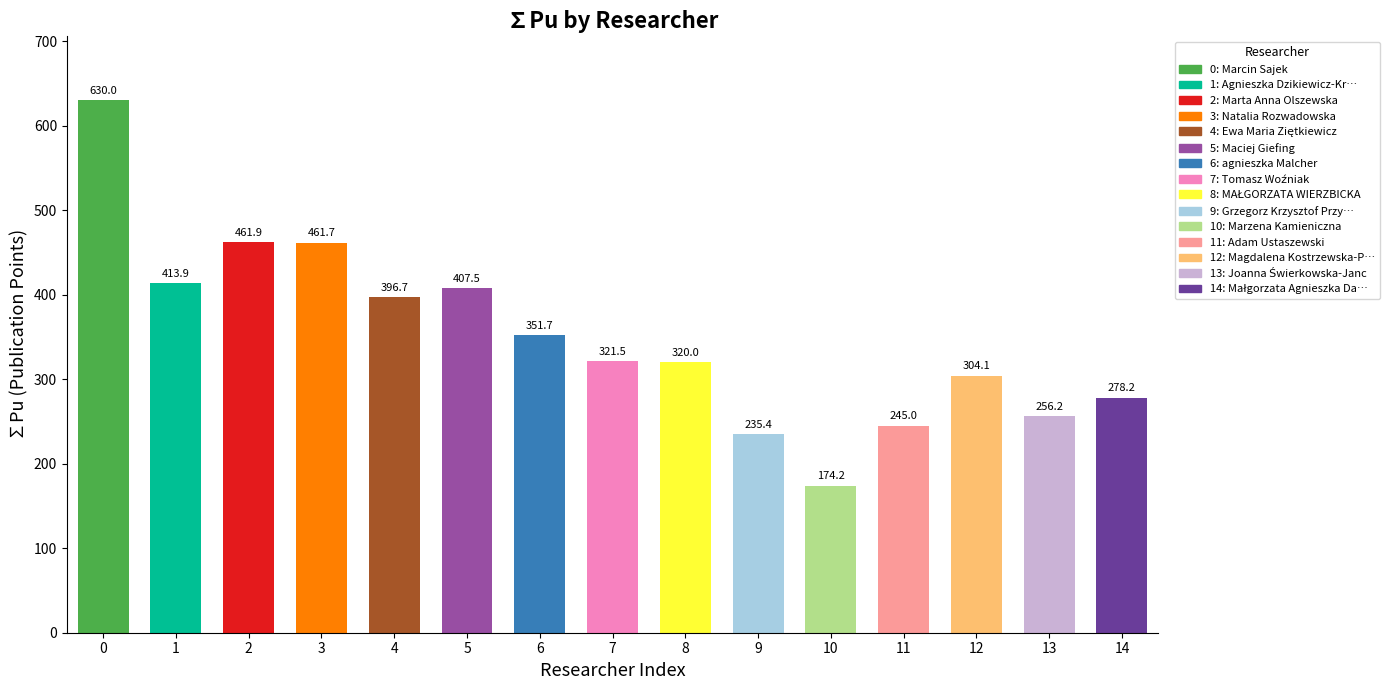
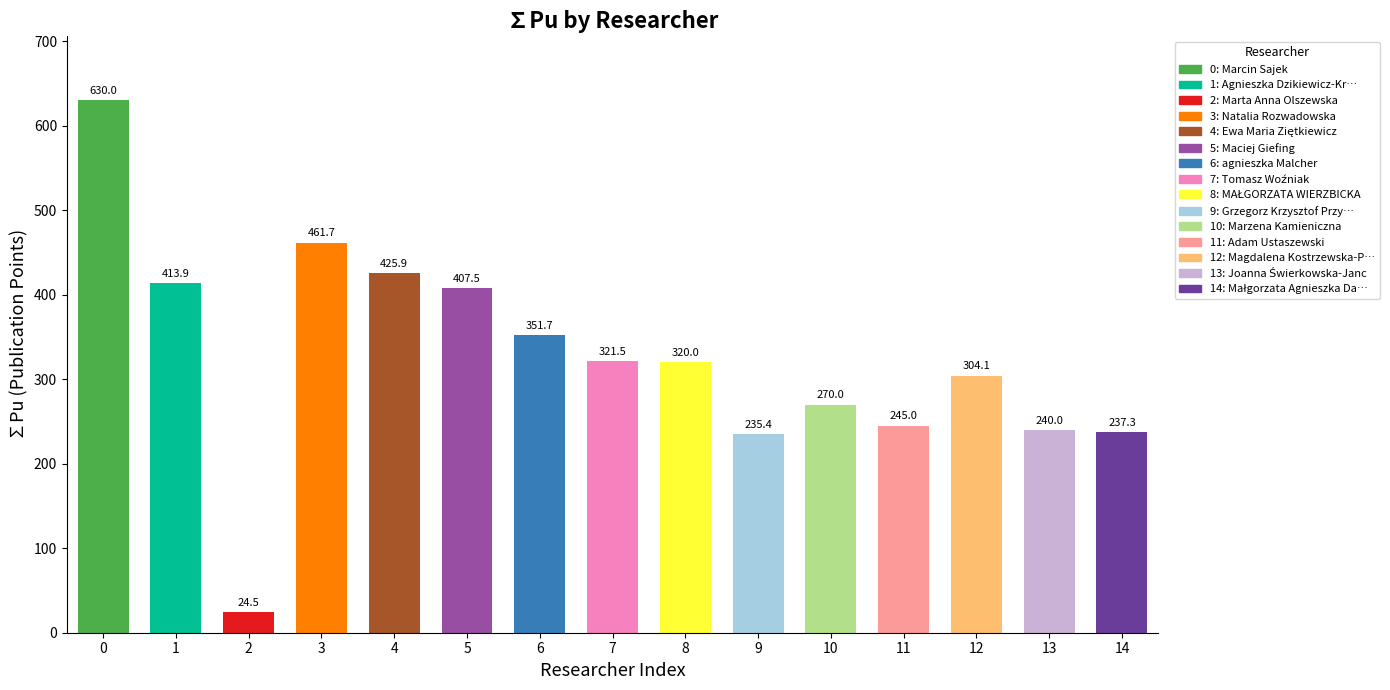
2: 461.9 -> 24.5
4: 396.7 -> 425.9
10: 174.2 -> 270.0
13: 256.2 -> 240.0
14: 278.2 -> 237.3
